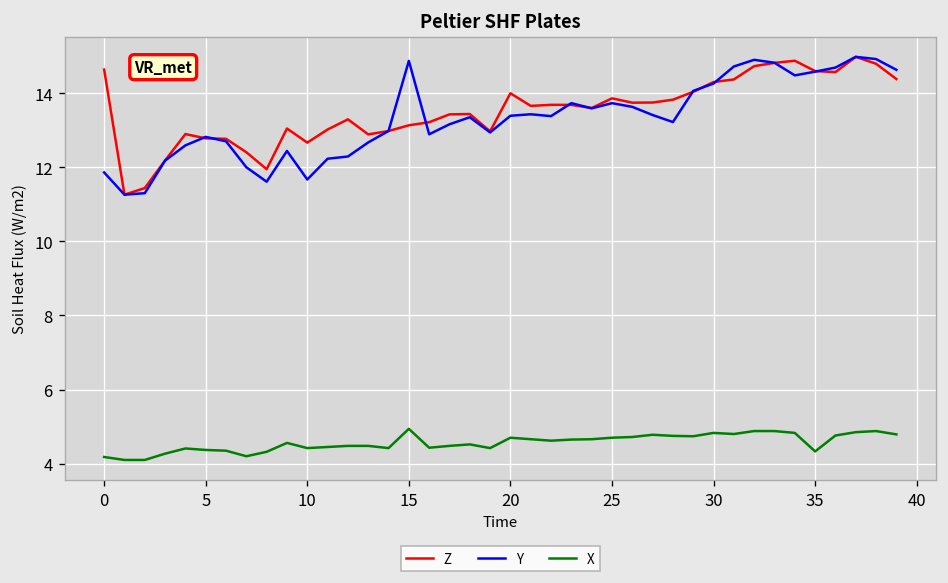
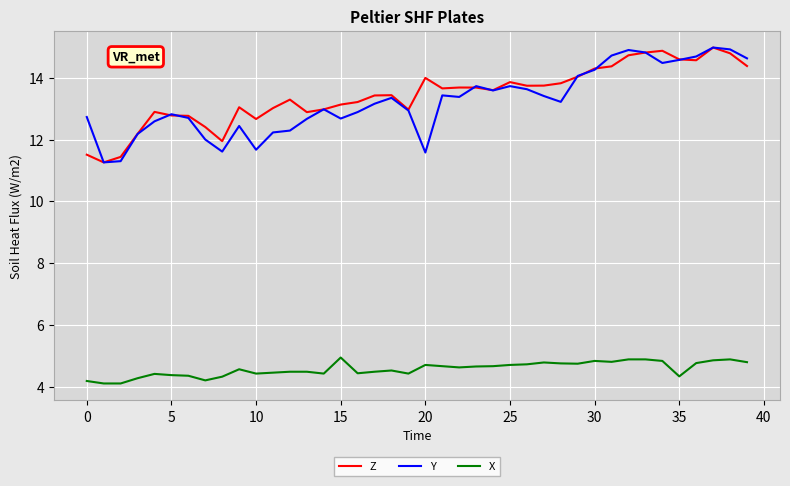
Z, 0: 14.6 -> 11.5
Y, 0: 11.9 -> 12.7
Y, 15: 14.9 -> 12.7
Y, 20: 13.4 -> 11.6
